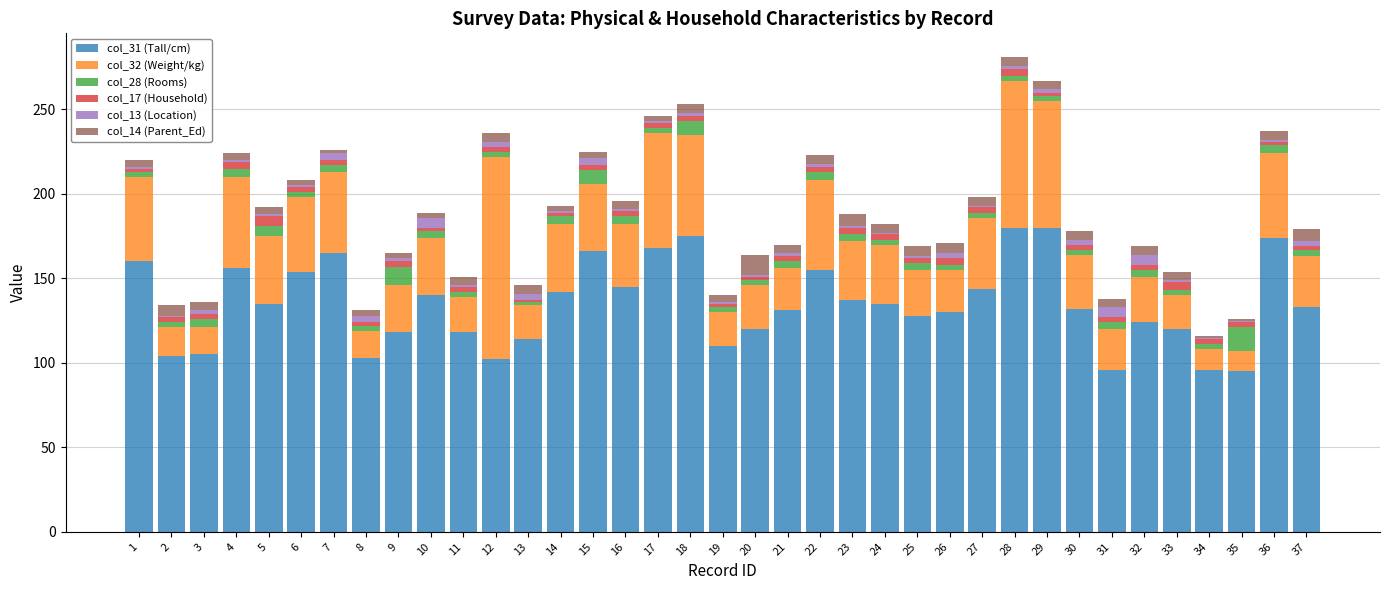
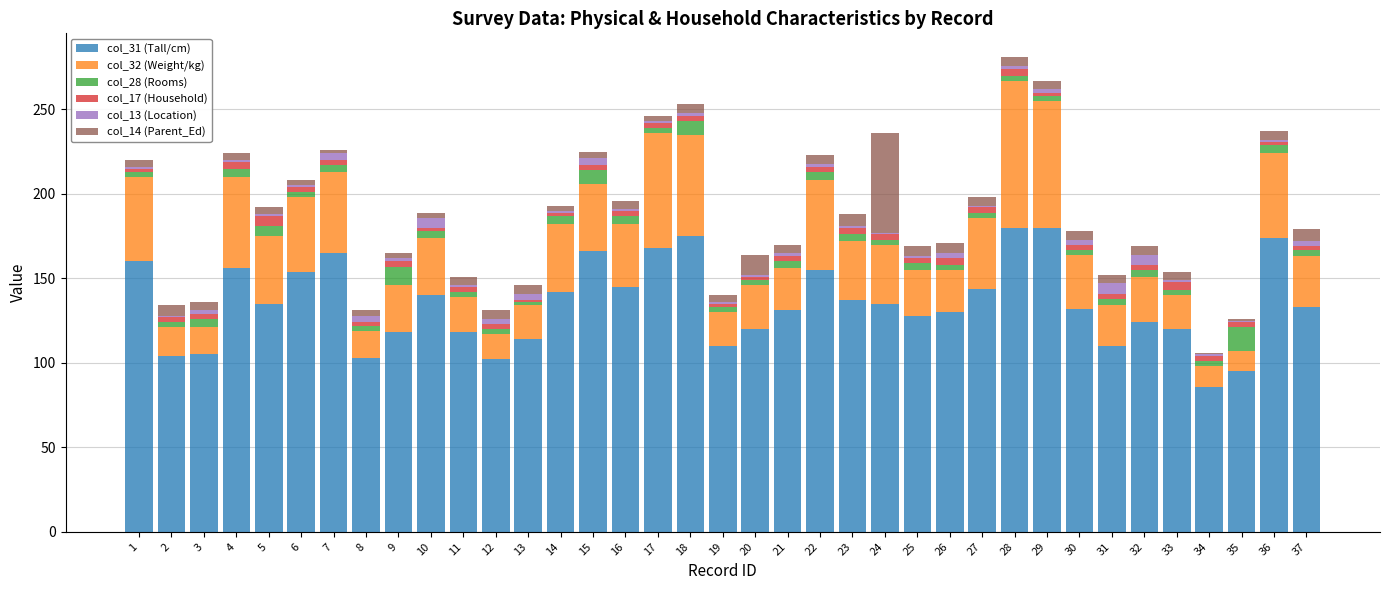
col_32 (Weight/kg), 12: 120 -> 15
col_14 (Parent_Ed), 24: 5 -> 59
col_31 (Tall/cm), 31: 96 -> 110
col_31 (Tall/cm), 34: 96 -> 86
